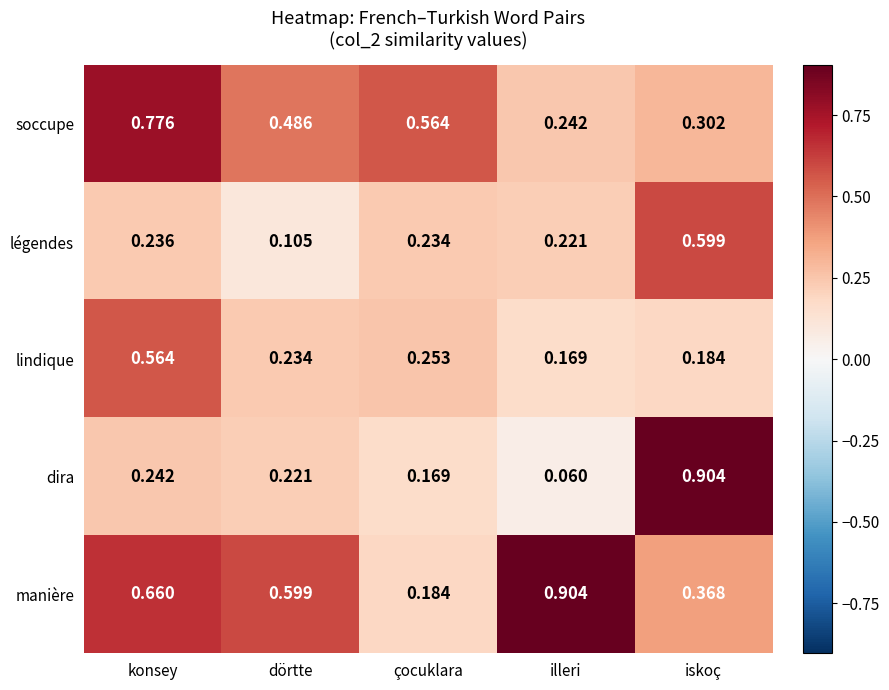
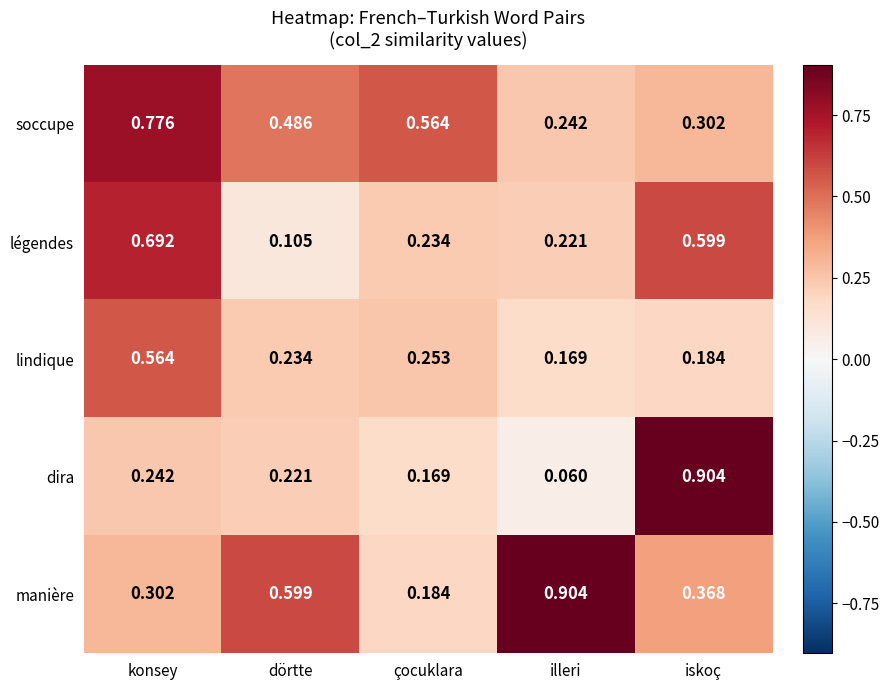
légendes, konsey: 0.236 -> 0.692
manière, konsey: 0.660 -> 0.302
